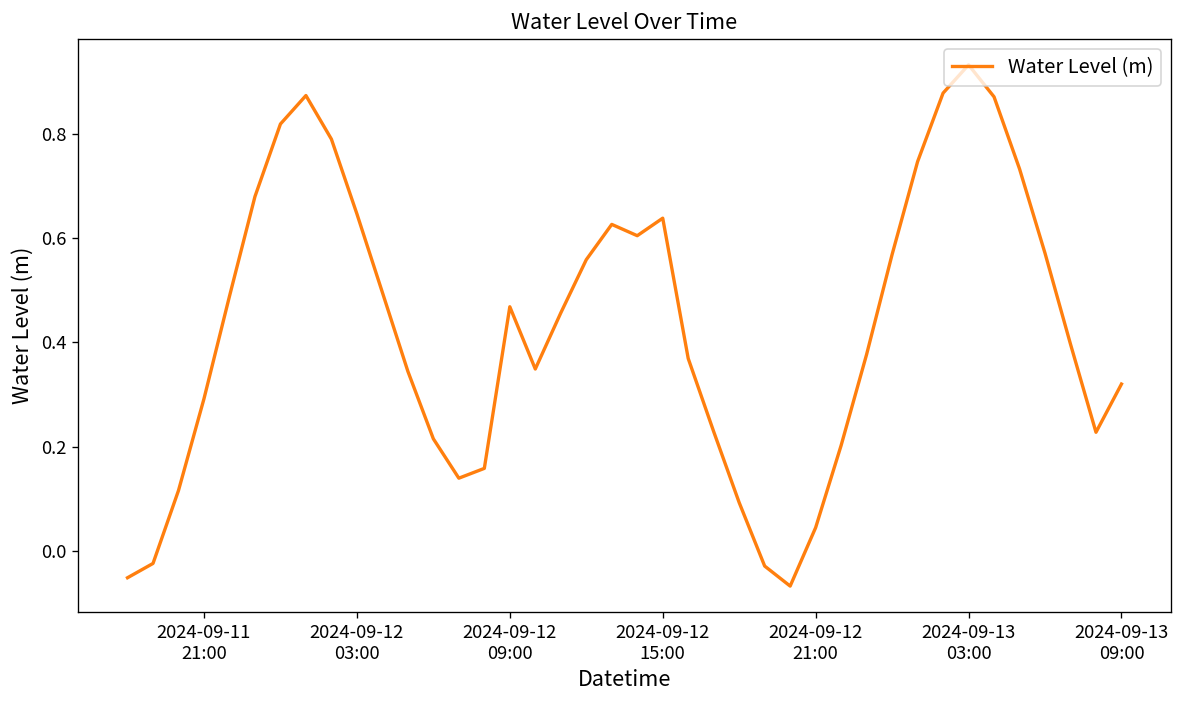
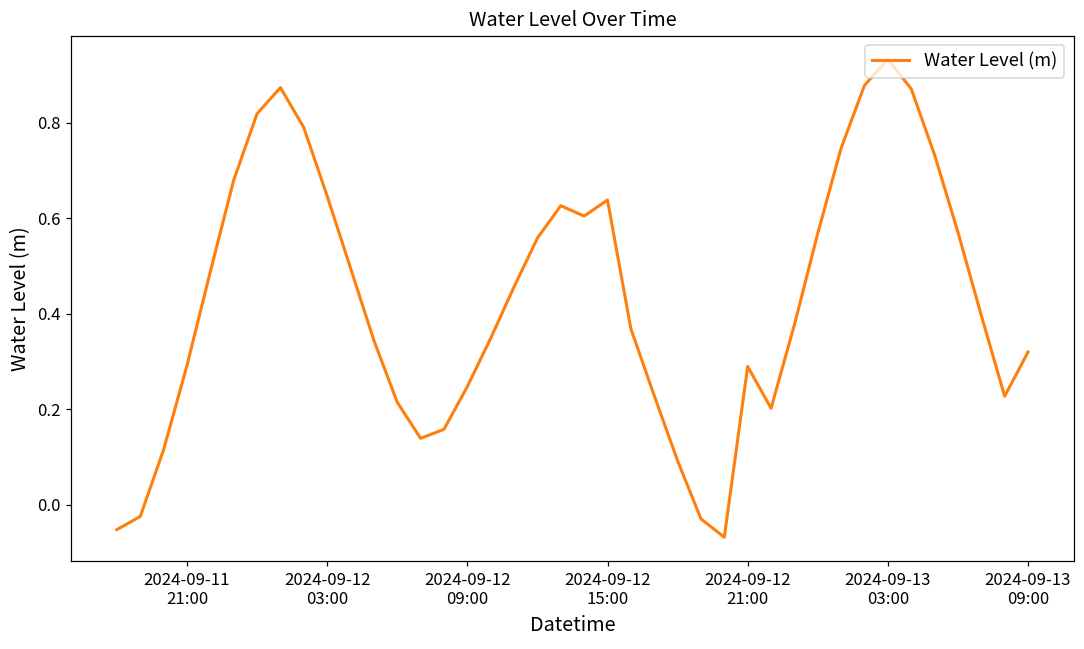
2024-09-12 09:00: 0.47 -> 0.25
2024-09-12 21:00: 0.04 -> 0.29
